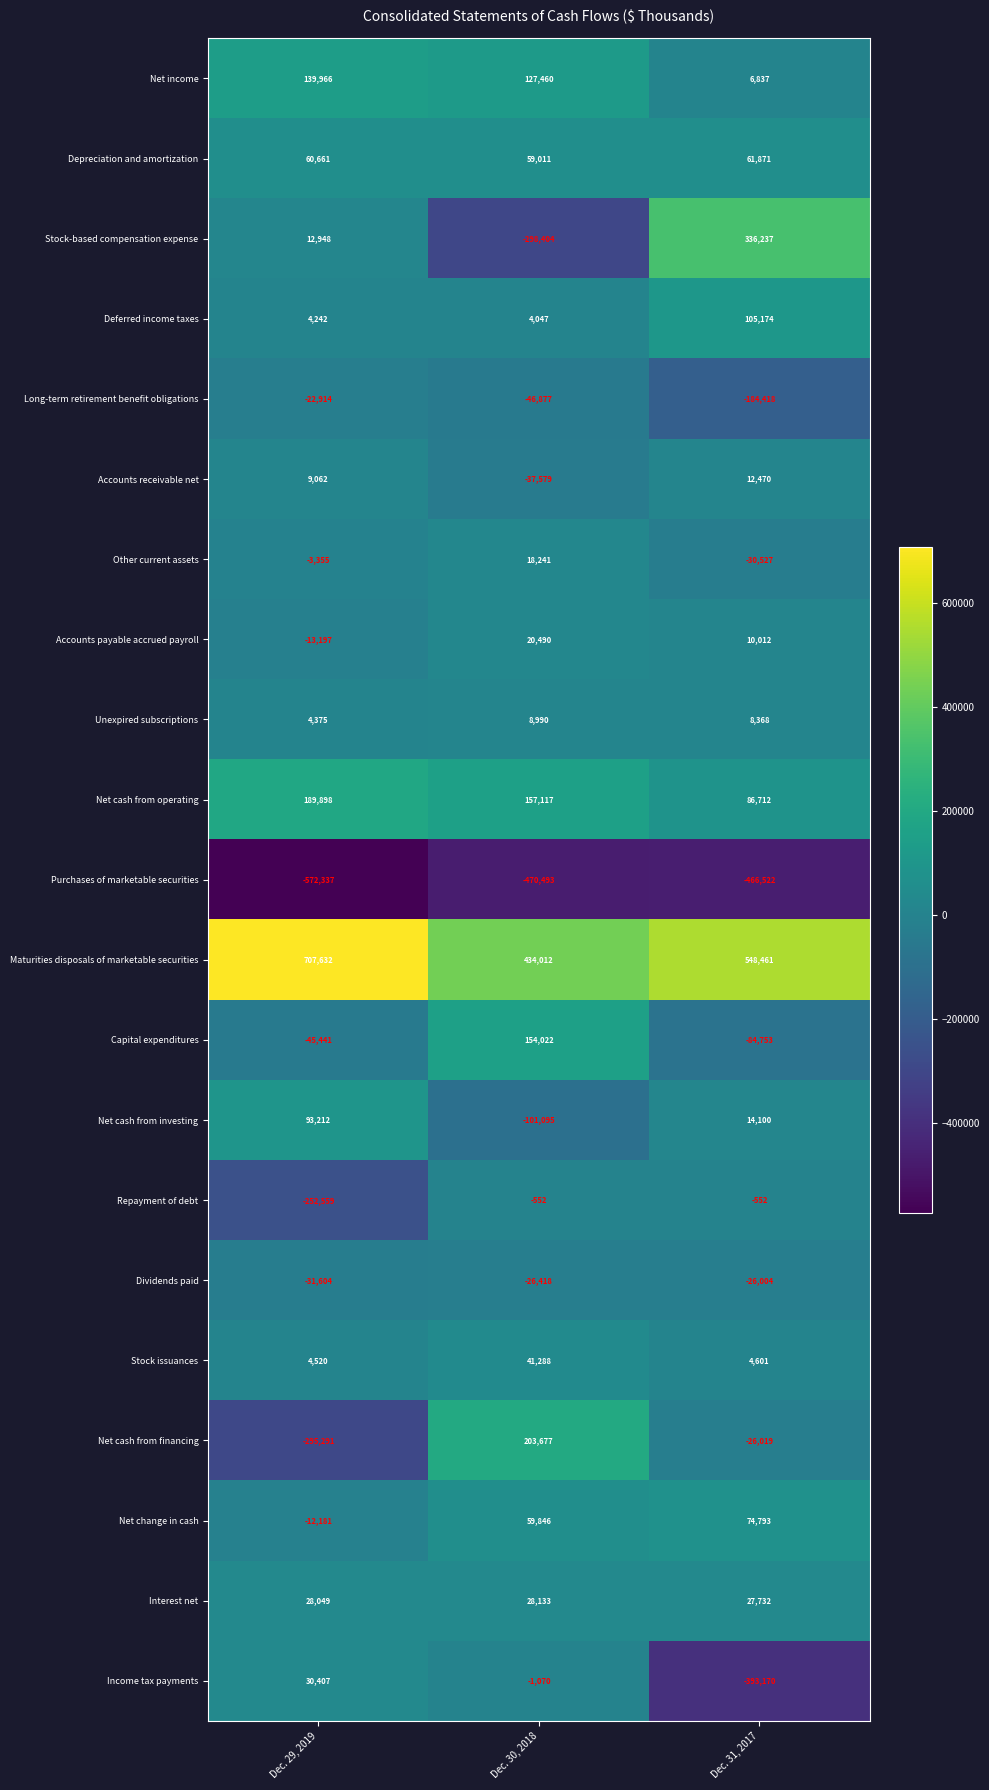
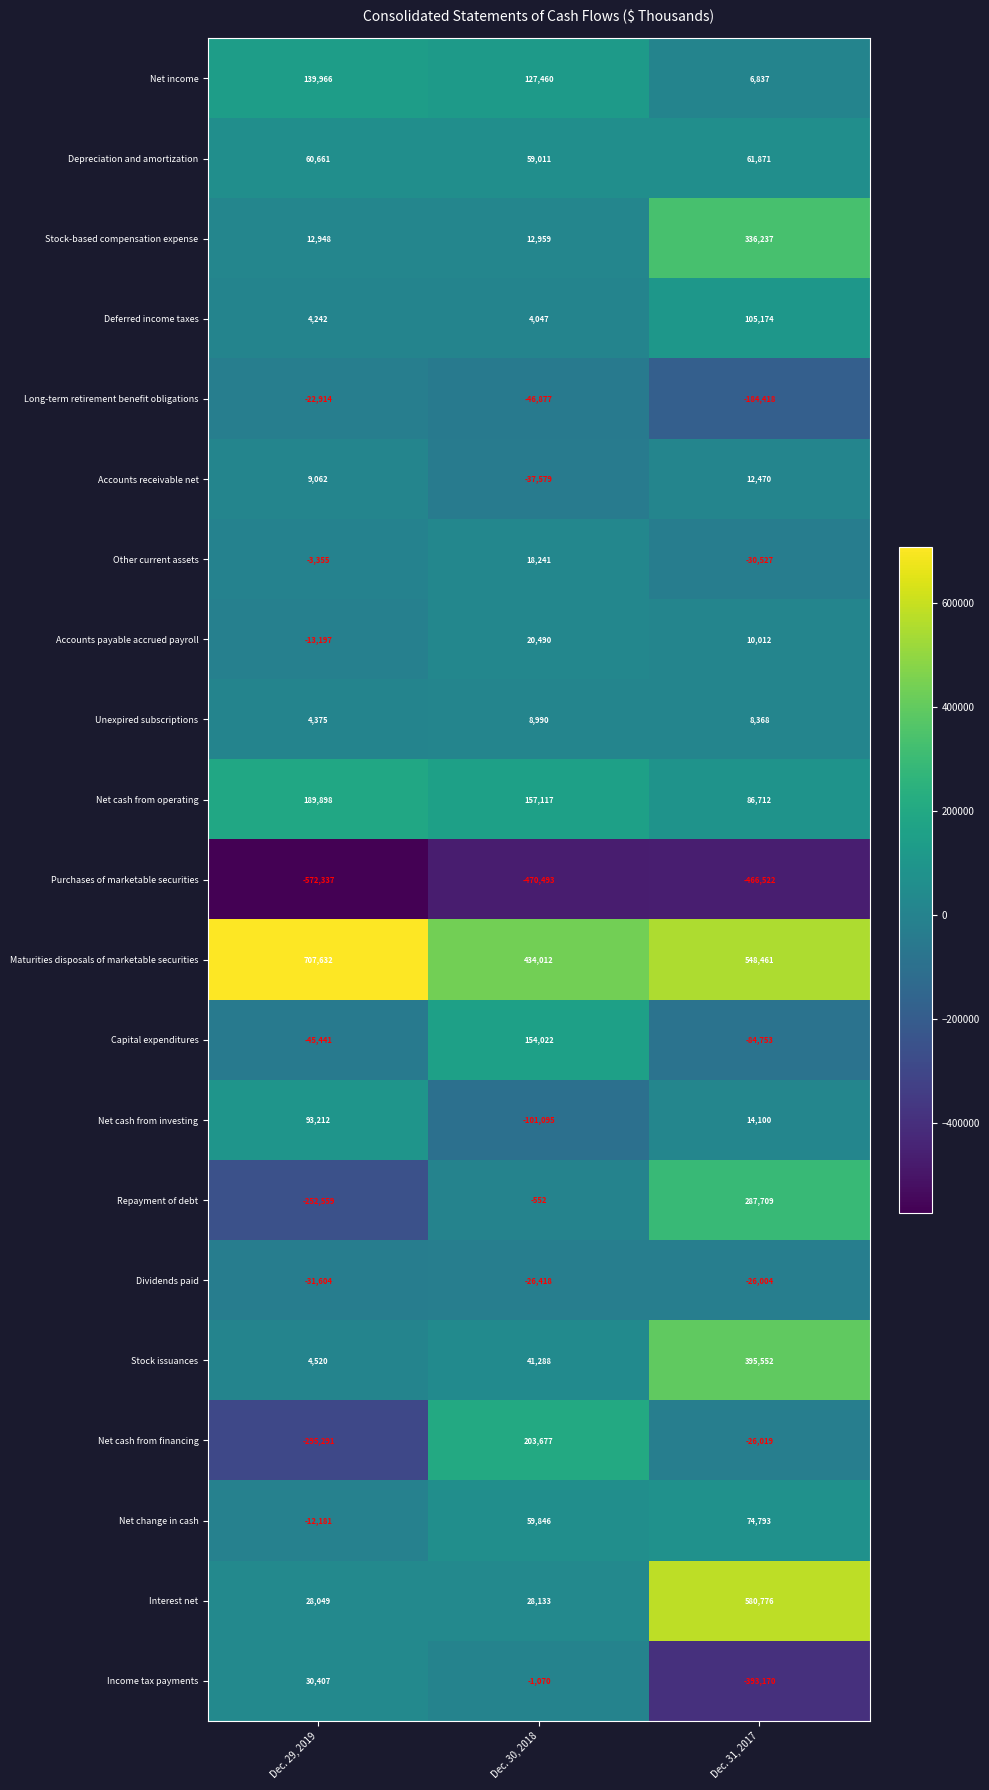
Stock-based compensation expense, Dec. 30, 2018: -298,404 -> 12,959
Repayment of debt, Dec. 31, 2017: -552 -> 287,709
Stock issuances, Dec. 31, 2017: 4,601 -> 395,552
Interest net, Dec. 31, 2017: 27,732 -> 580,776
